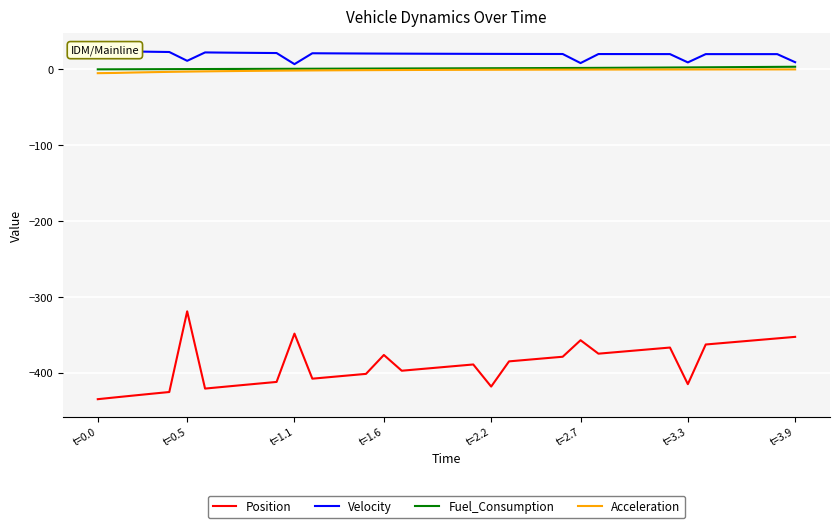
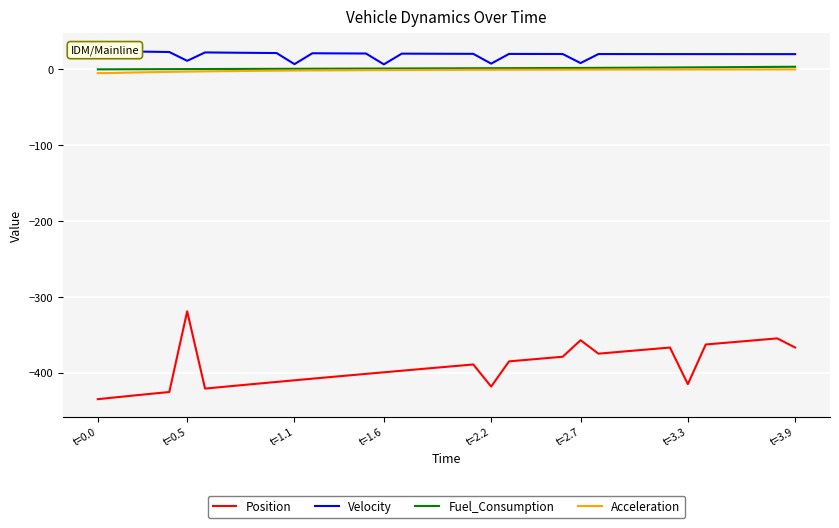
Position, t=1.1: -350 -> -410
Position, t=1.6: -380 -> -400
Velocity, t=1.6: 20 -> 10
Velocity, t=2.2: 20 -> 10
Velocity, t=3.3: 10 -> 20
Position, t=3.9: -350 -> -370
Velocity, t=3.9: 10 -> 20
